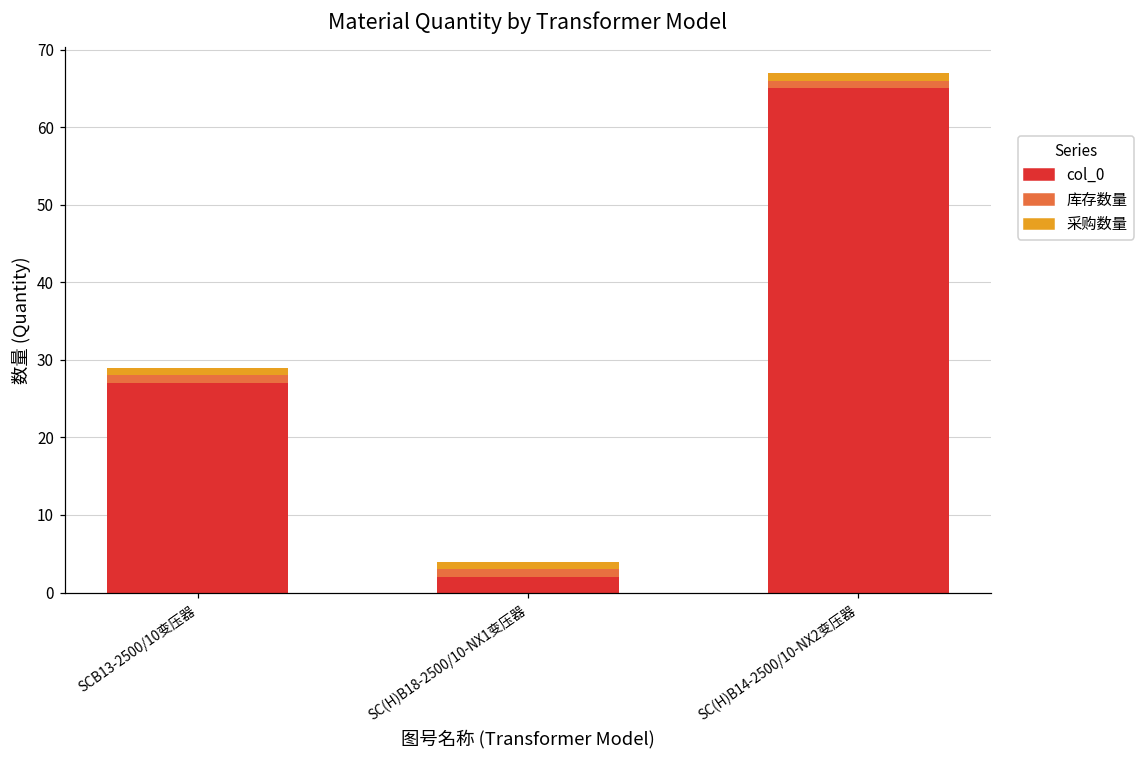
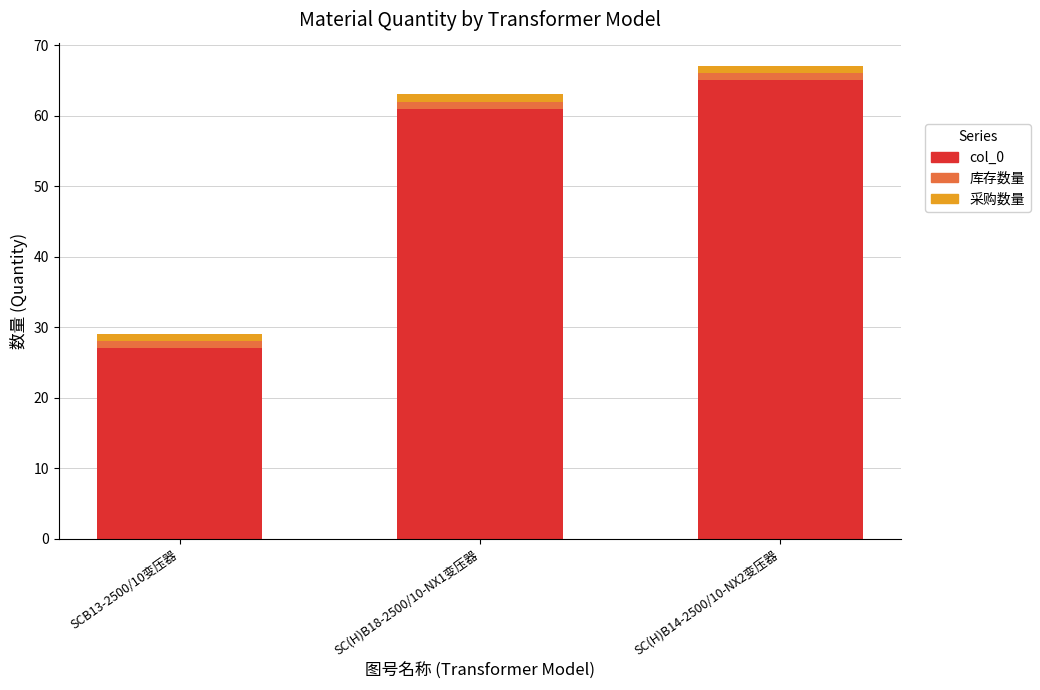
col_0, SC(H)B18-2500/10-NX1变压器: 2 -> 61
